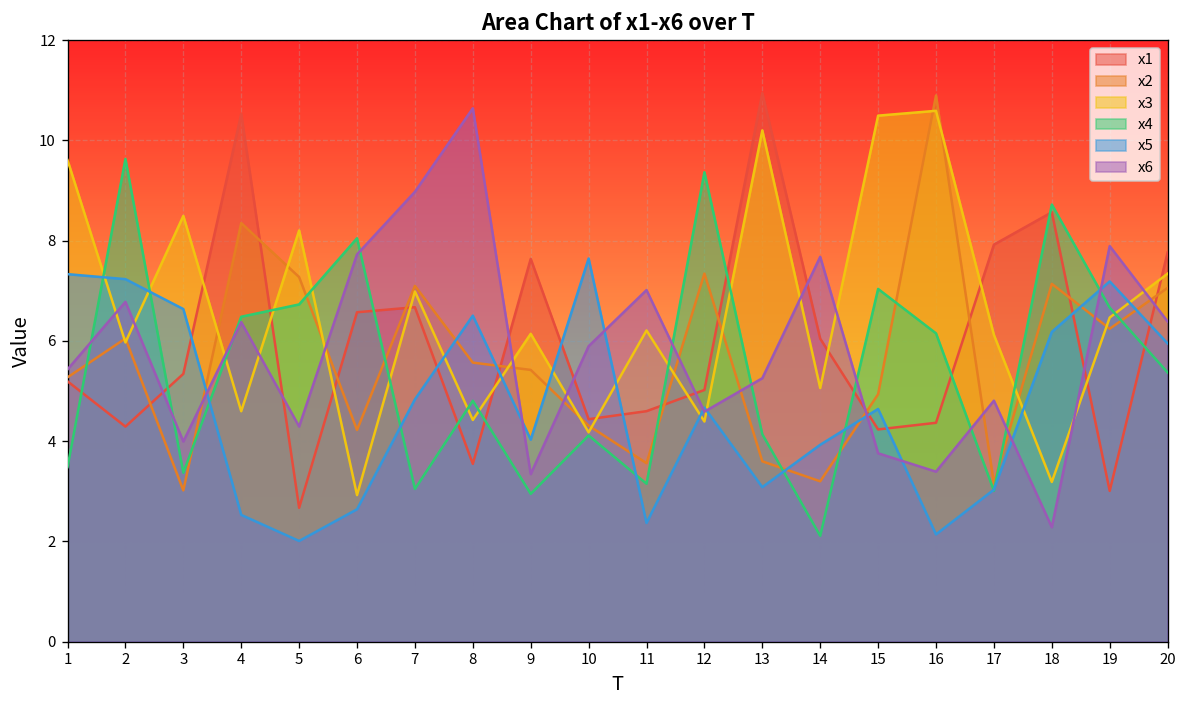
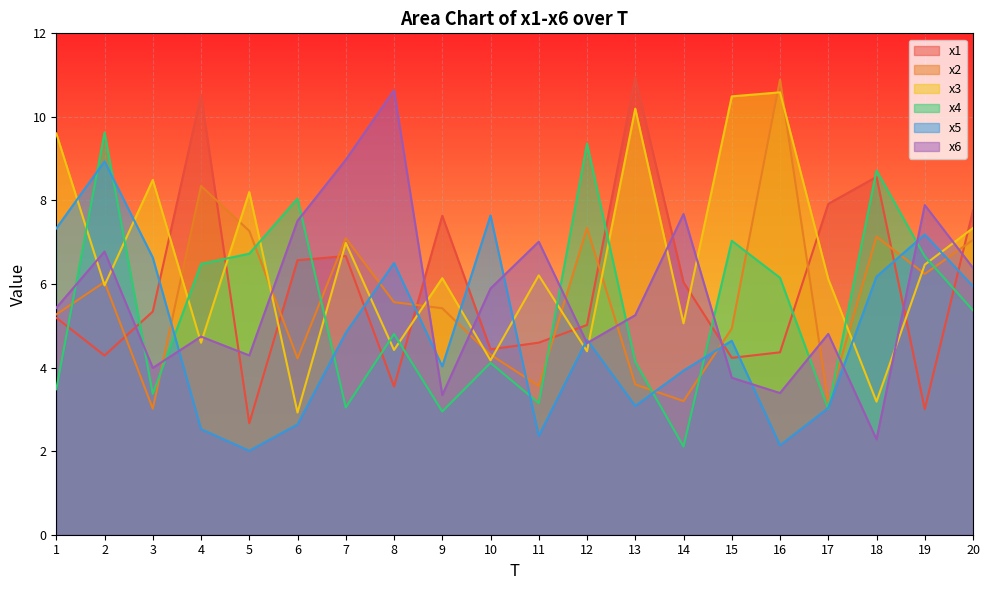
x5, 2: 7.2 -> 8.9
x6, 4: 6.4 -> 4.7
x6, 6: 7.7 -> 7.5
